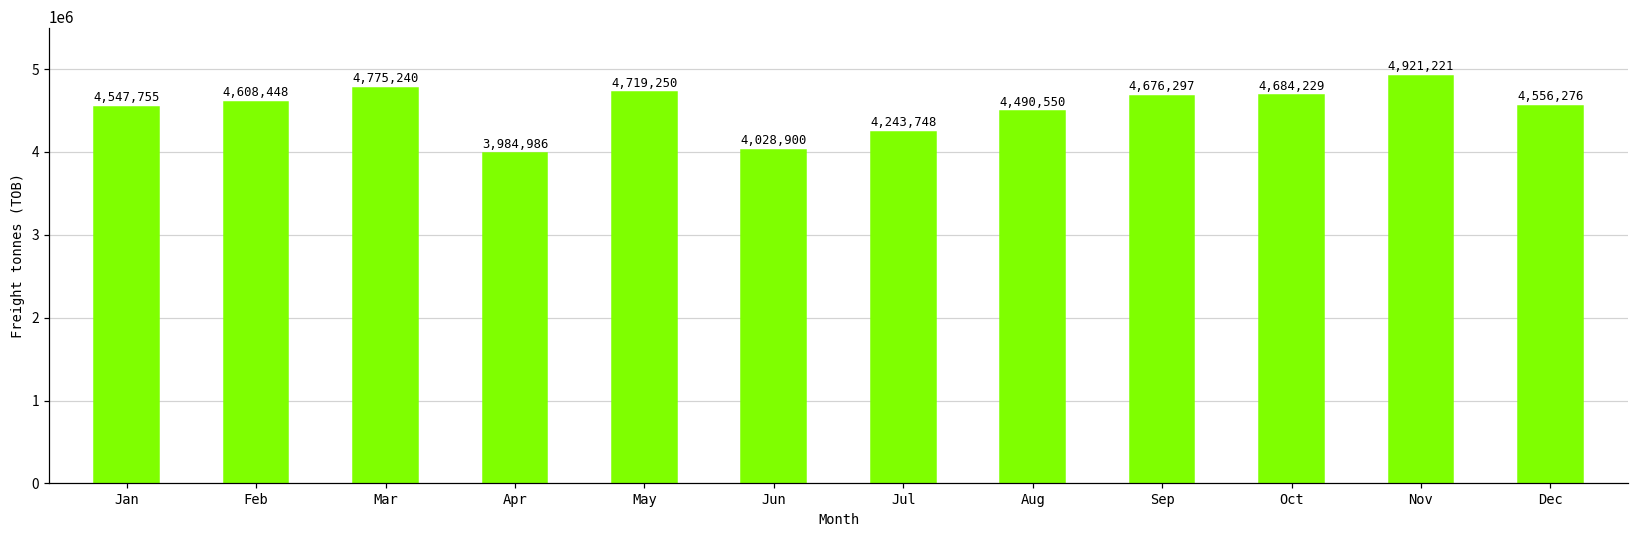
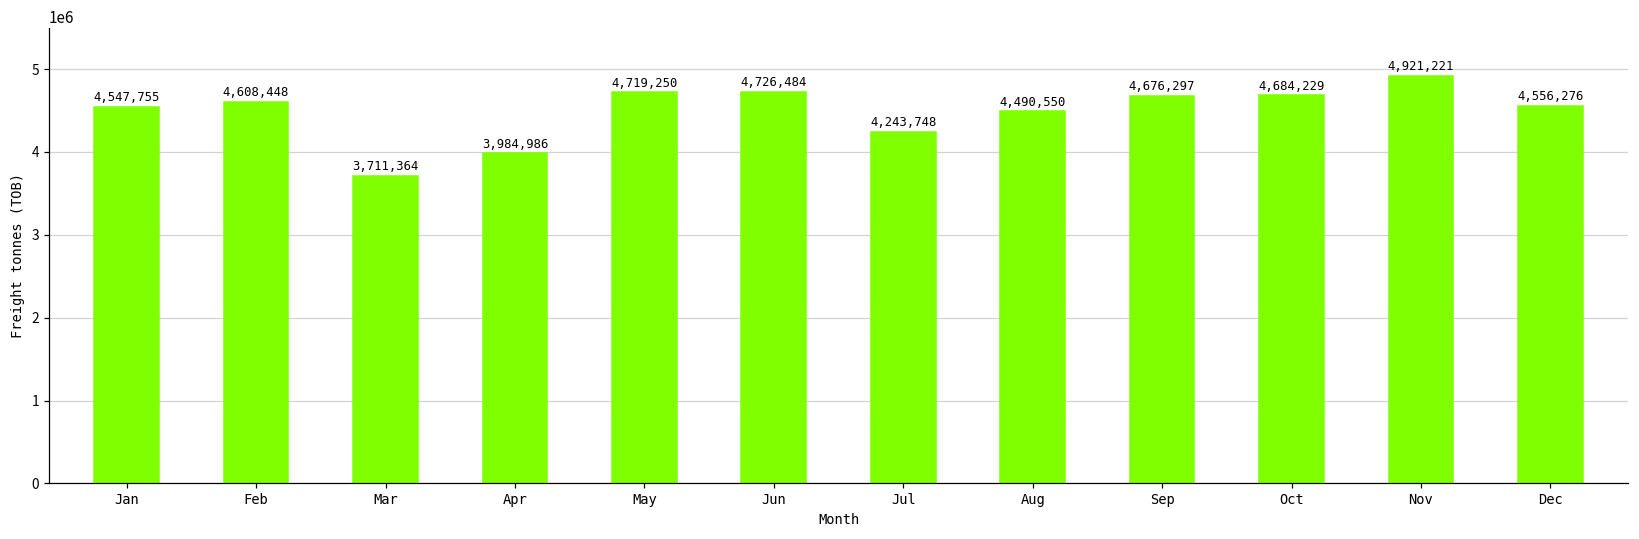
Mar: 4,775,240 -> 3,711,364
Jun: 4,028,900 -> 4,726,484
